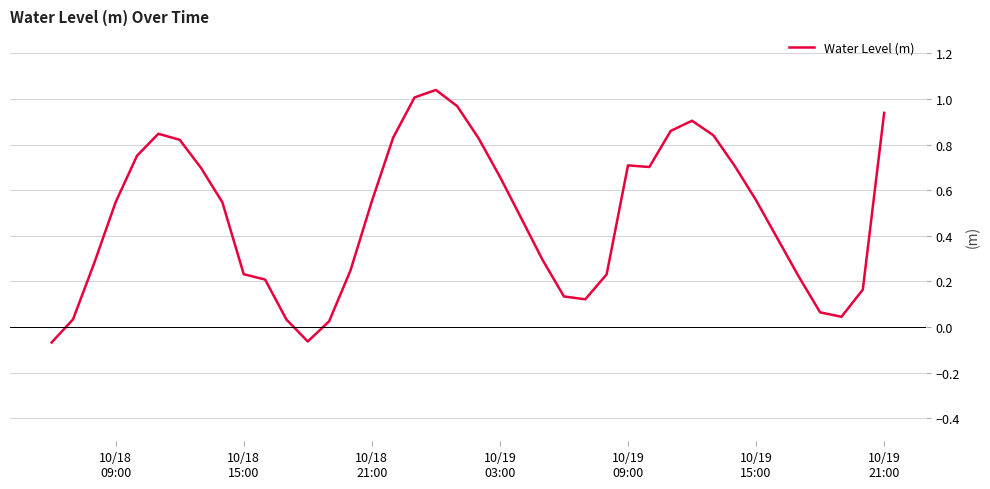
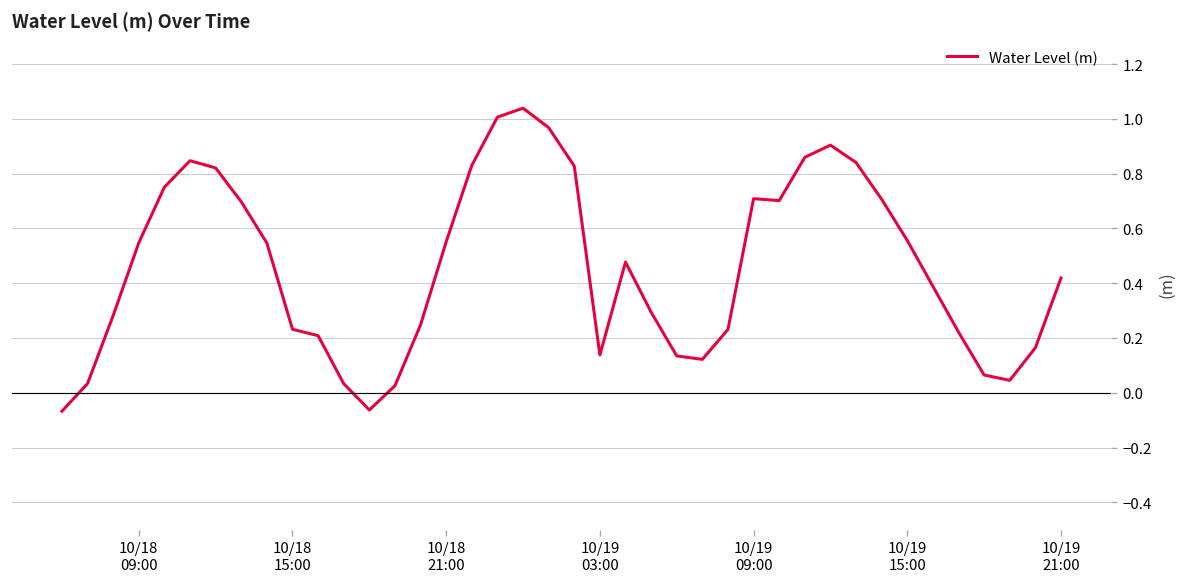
10/19 03:00: 0.66 -> 0.14
10/19 21:00: 0.94 -> 0.42
